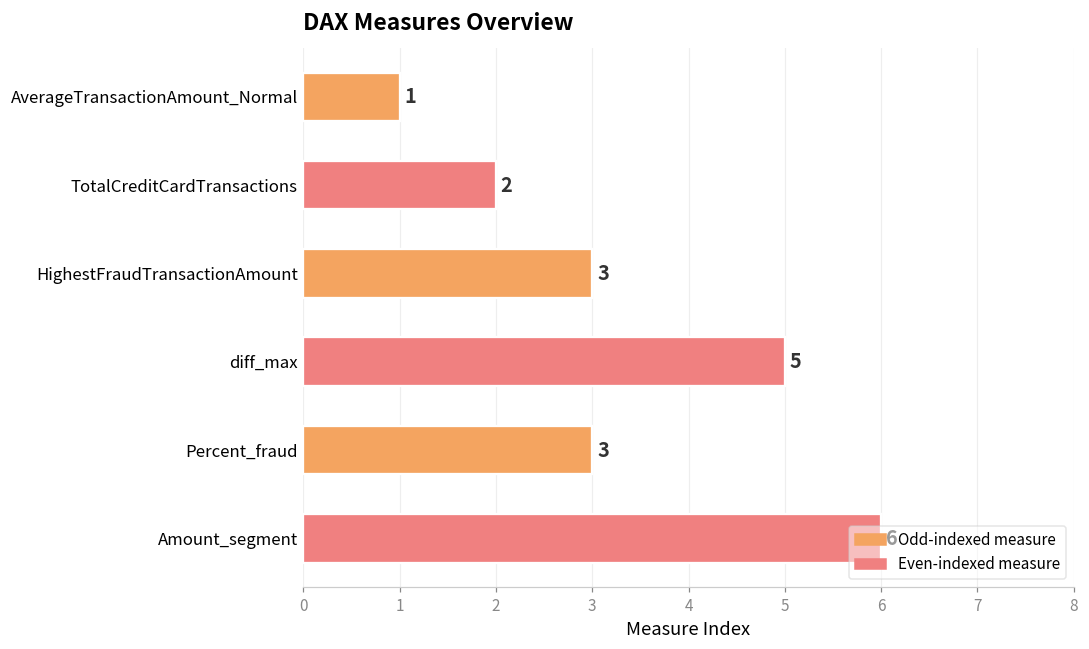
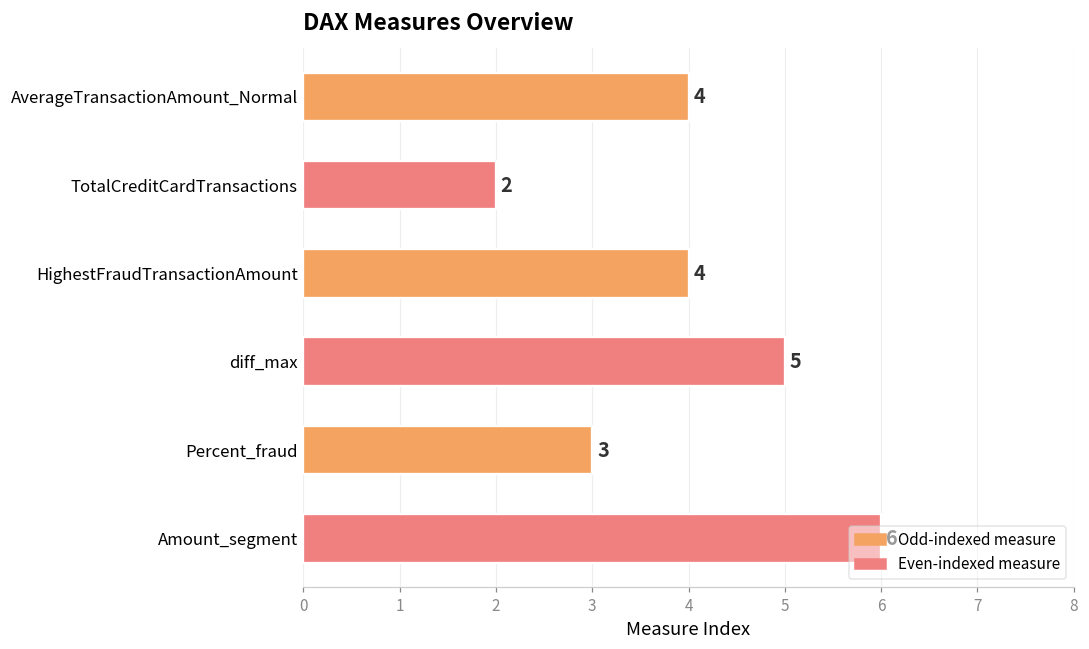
AverageTransactionAmount_Normal: 1 -> 4
HighestFraudTransactionAmount: 3 -> 4
